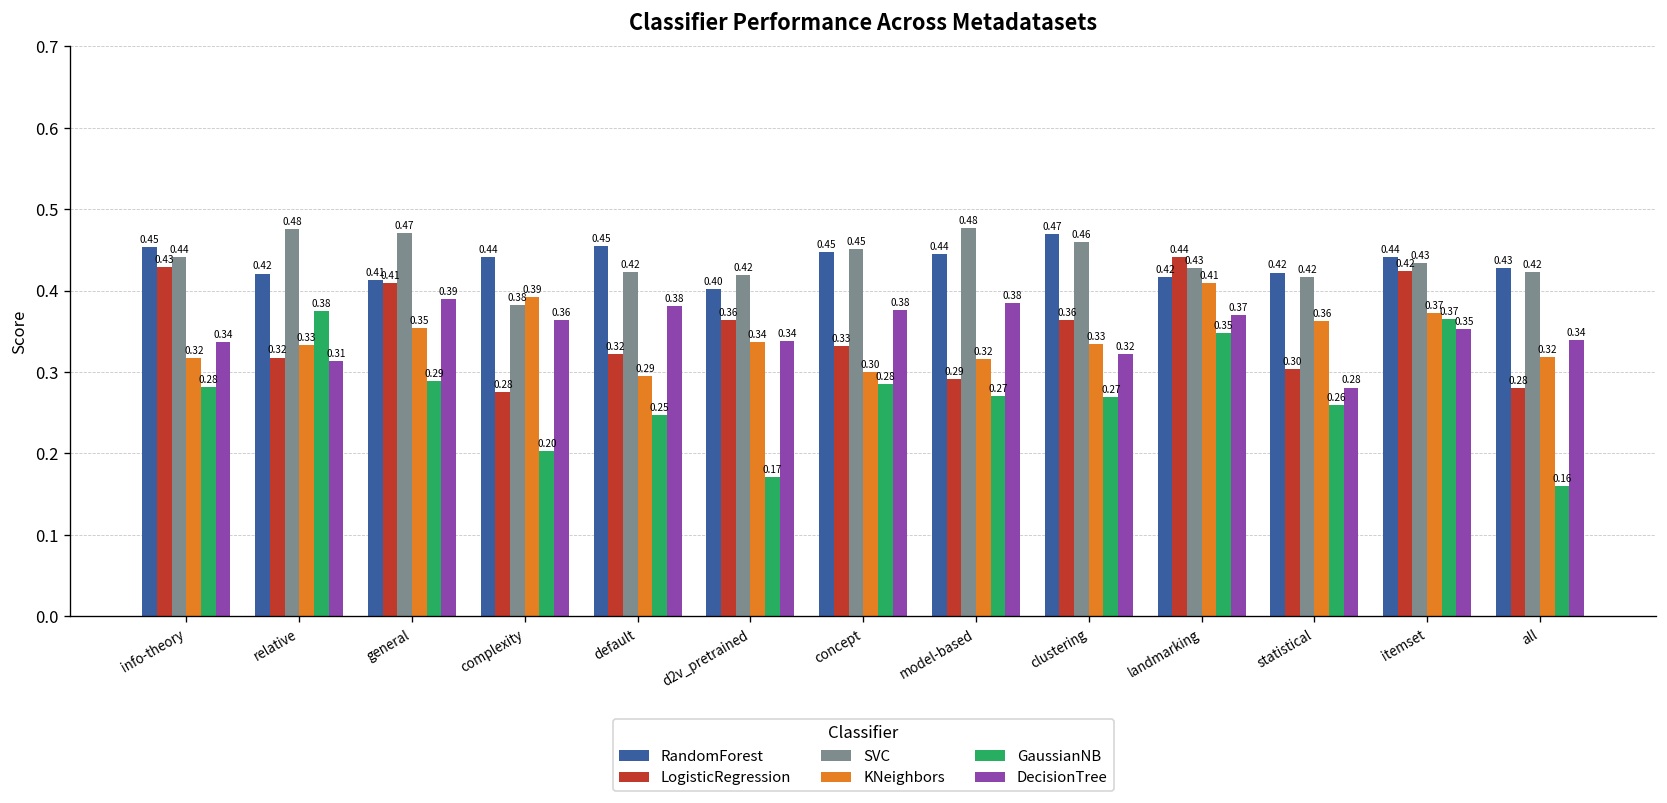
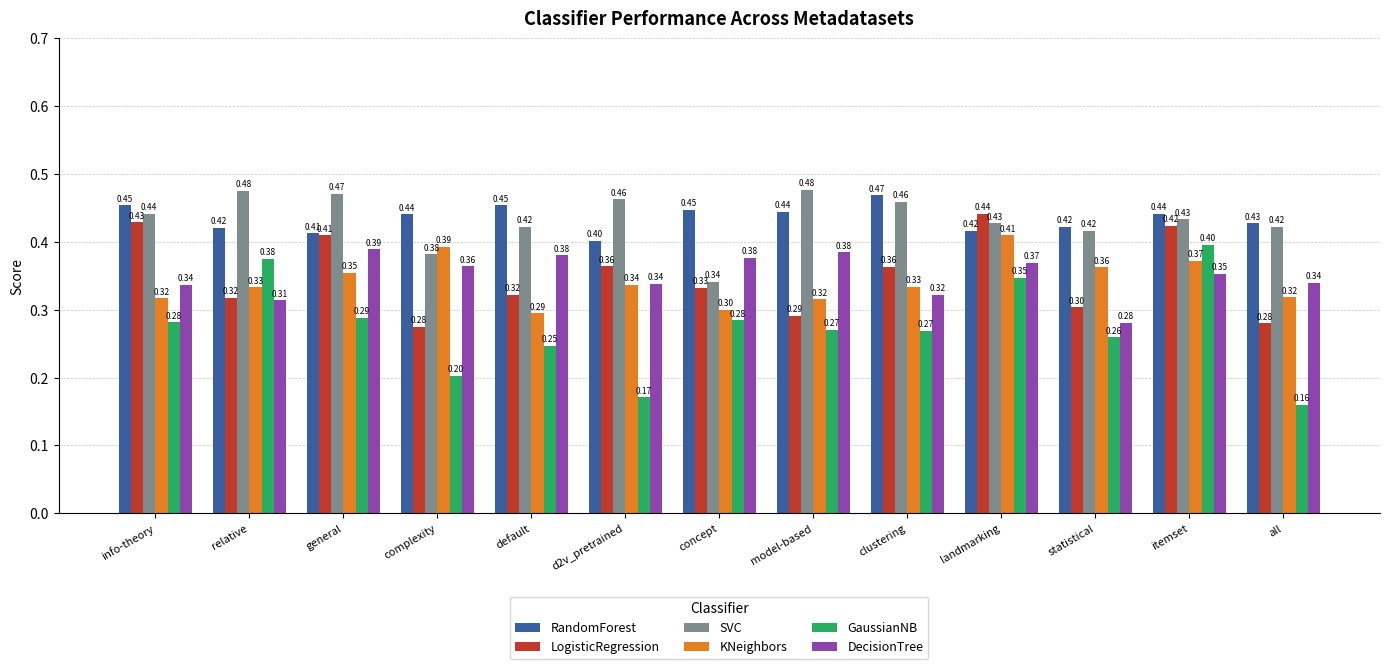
SVC, d2v_pretrained: 0.42 -> 0.46
SVC, concept: 0.45 -> 0.34
GaussianNB, itemset: 0.37 -> 0.40
